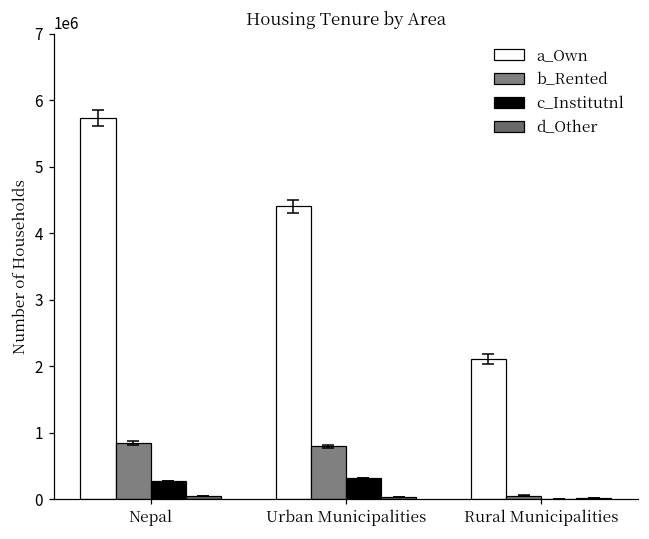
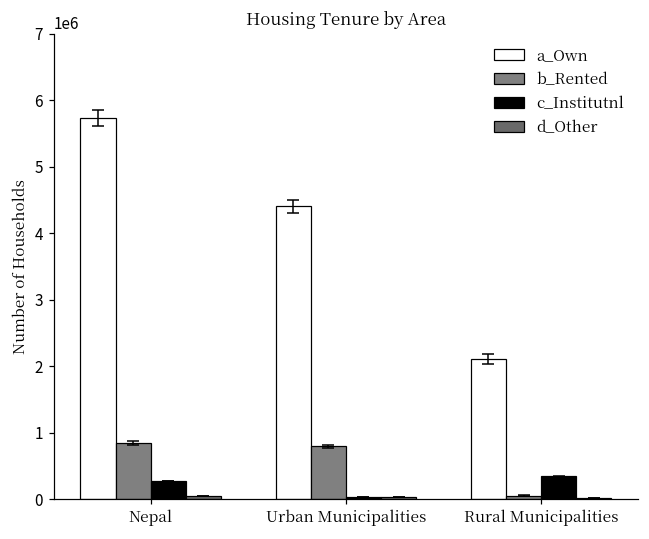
c_Institutnl, Urban Municipalities: 300000 -> 0
c_Institutnl, Rural Municipalities: 0 -> 300000
